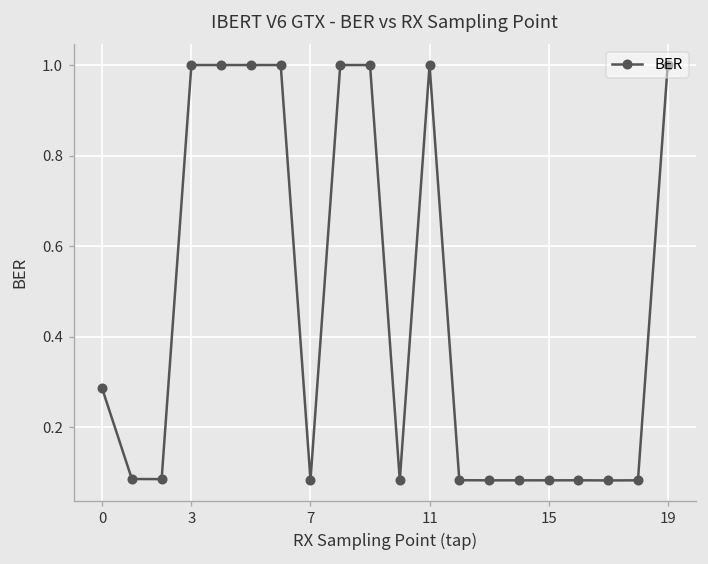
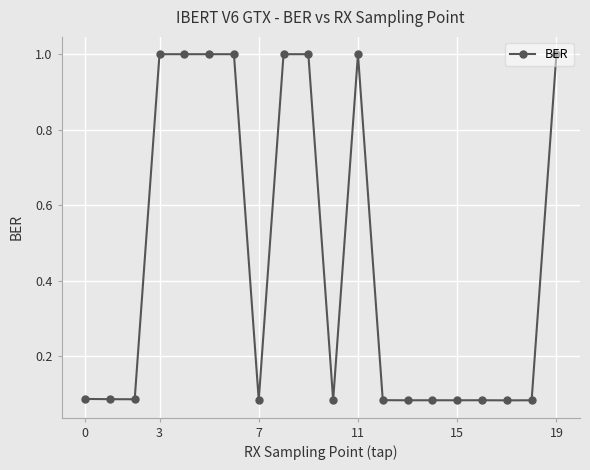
0: 0.29 -> 0.09
